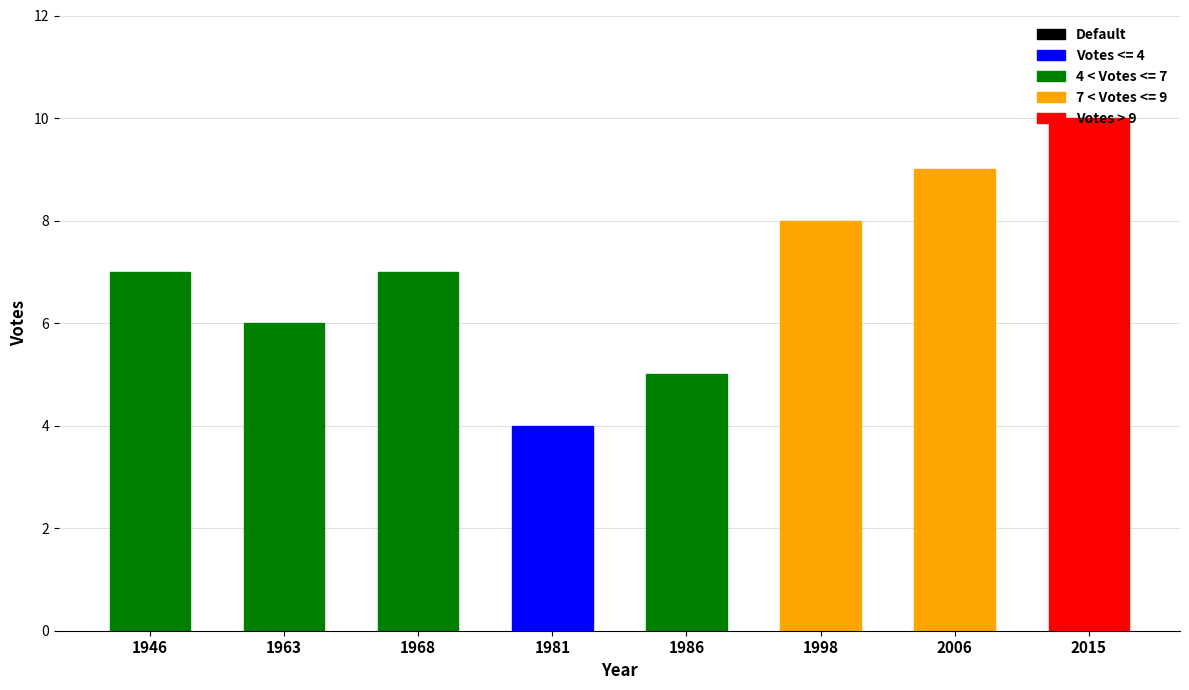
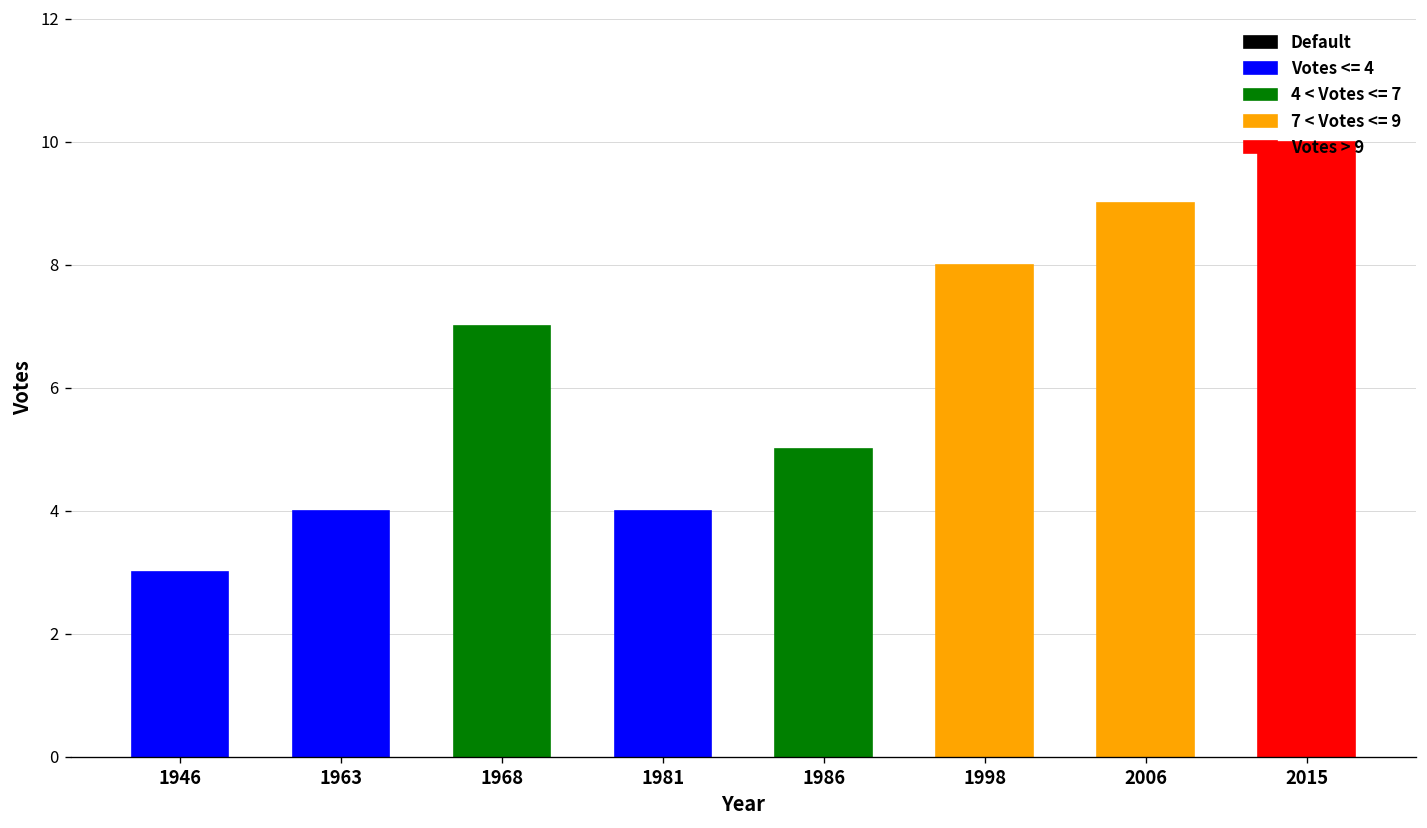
1946: 7 -> 3
1963: 6 -> 4
